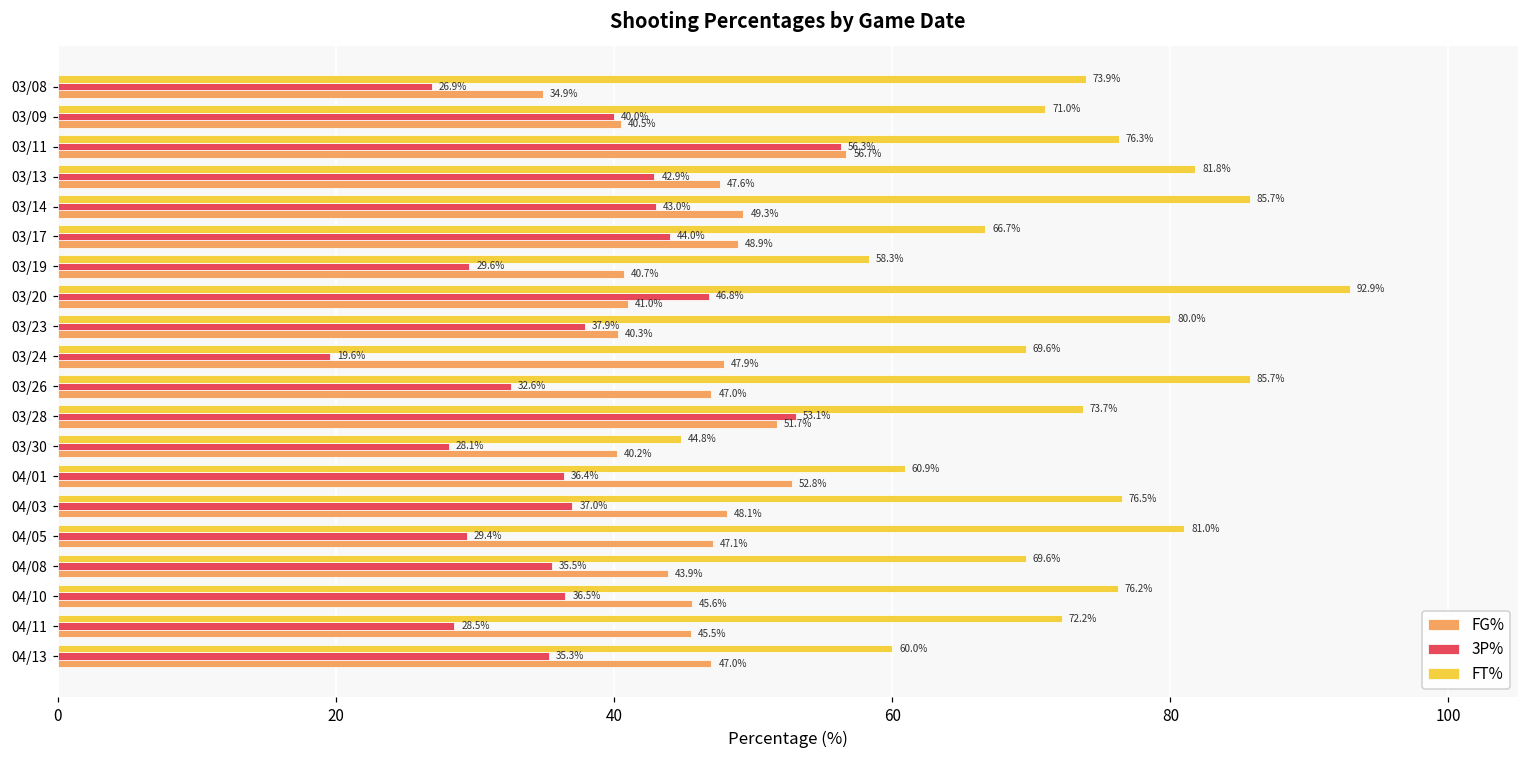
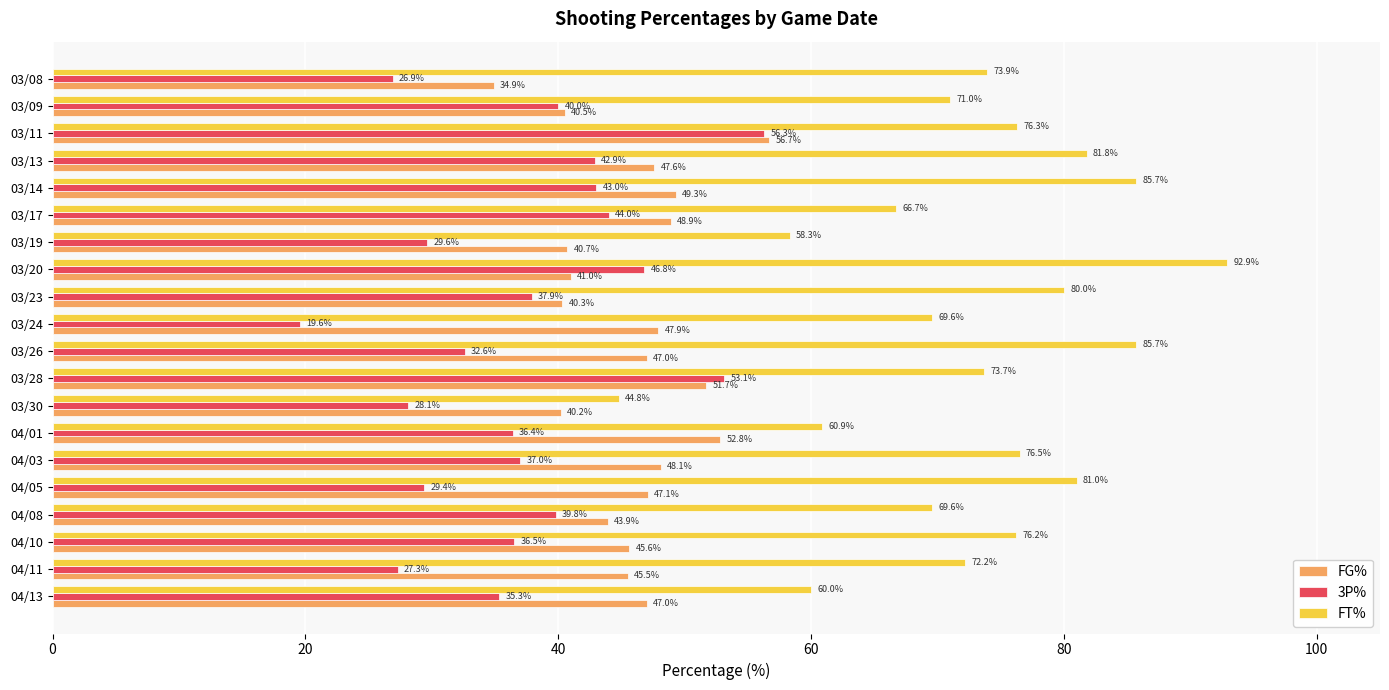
3P%, 04/08: 35.5% -> 39.8%
3P%, 04/11: 28.5% -> 27.3%
